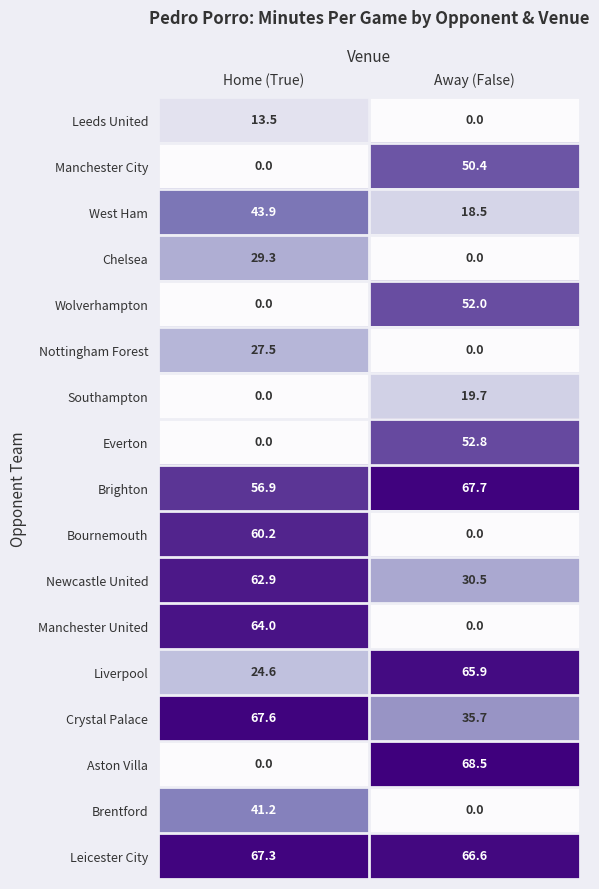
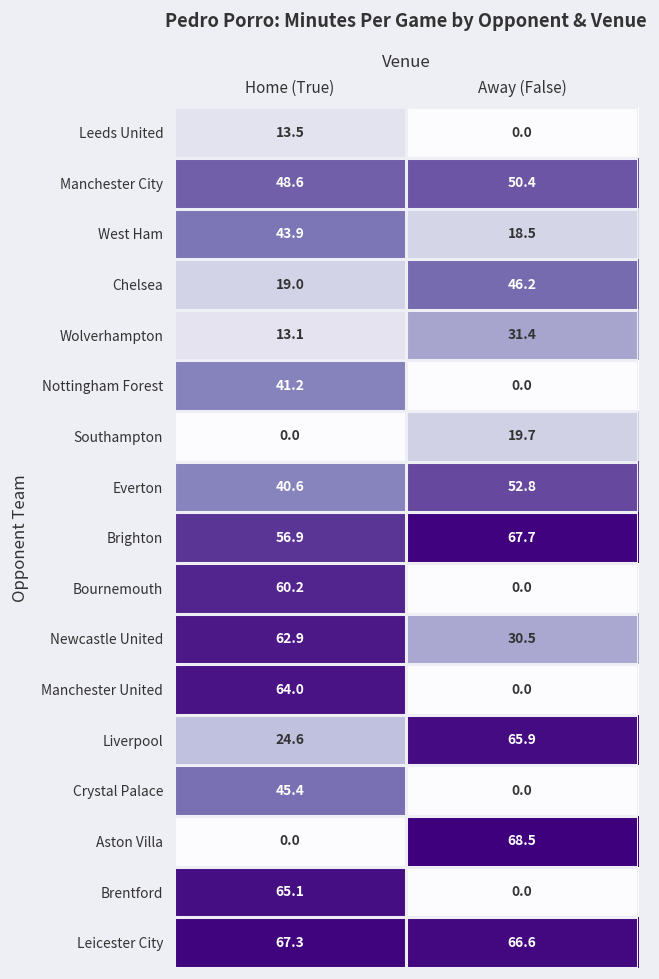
Manchester City, Home (True): 0.0 -> 48.6
Chelsea, Home (True): 29.3 -> 19.0
Chelsea, Away (False): 0.0 -> 46.2
Wolverhampton, Home (True): 0.0 -> 13.1
Wolverhampton, Away (False): 52.0 -> 31.4
Nottingham Forest, Home (True): 27.5 -> 41.2
Everton, Home (True): 0.0 -> 40.6
Crystal Palace, Home (True): 67.6 -> 45.4
Crystal Palace, Away (False): 35.7 -> 0.0
Brentford, Home (True): 41.2 -> 65.1
